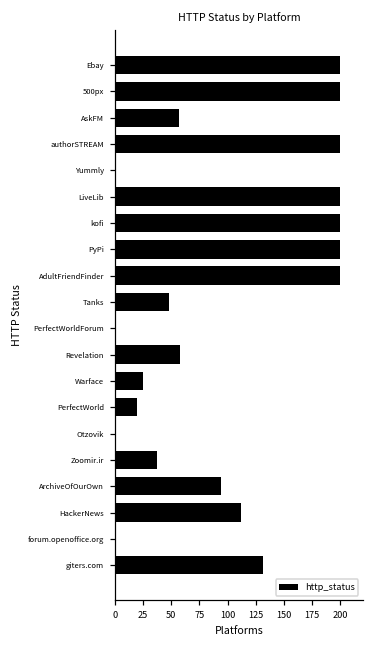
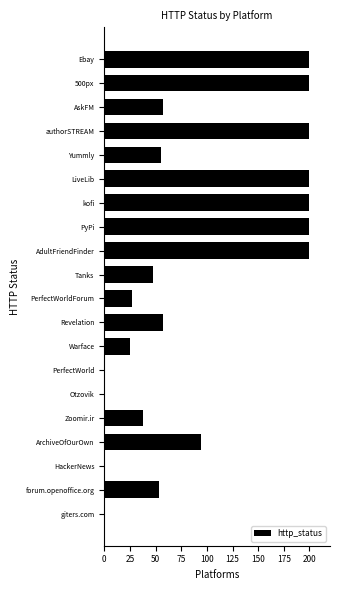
Yummly: 0 -> 55
PerfectWorldForum: 0 -> 27
PerfectWorld: 20 -> 0
HackerNews: 112 -> 0
forum.openoffice.org: 0 -> 54
giters.com: 132 -> 0
